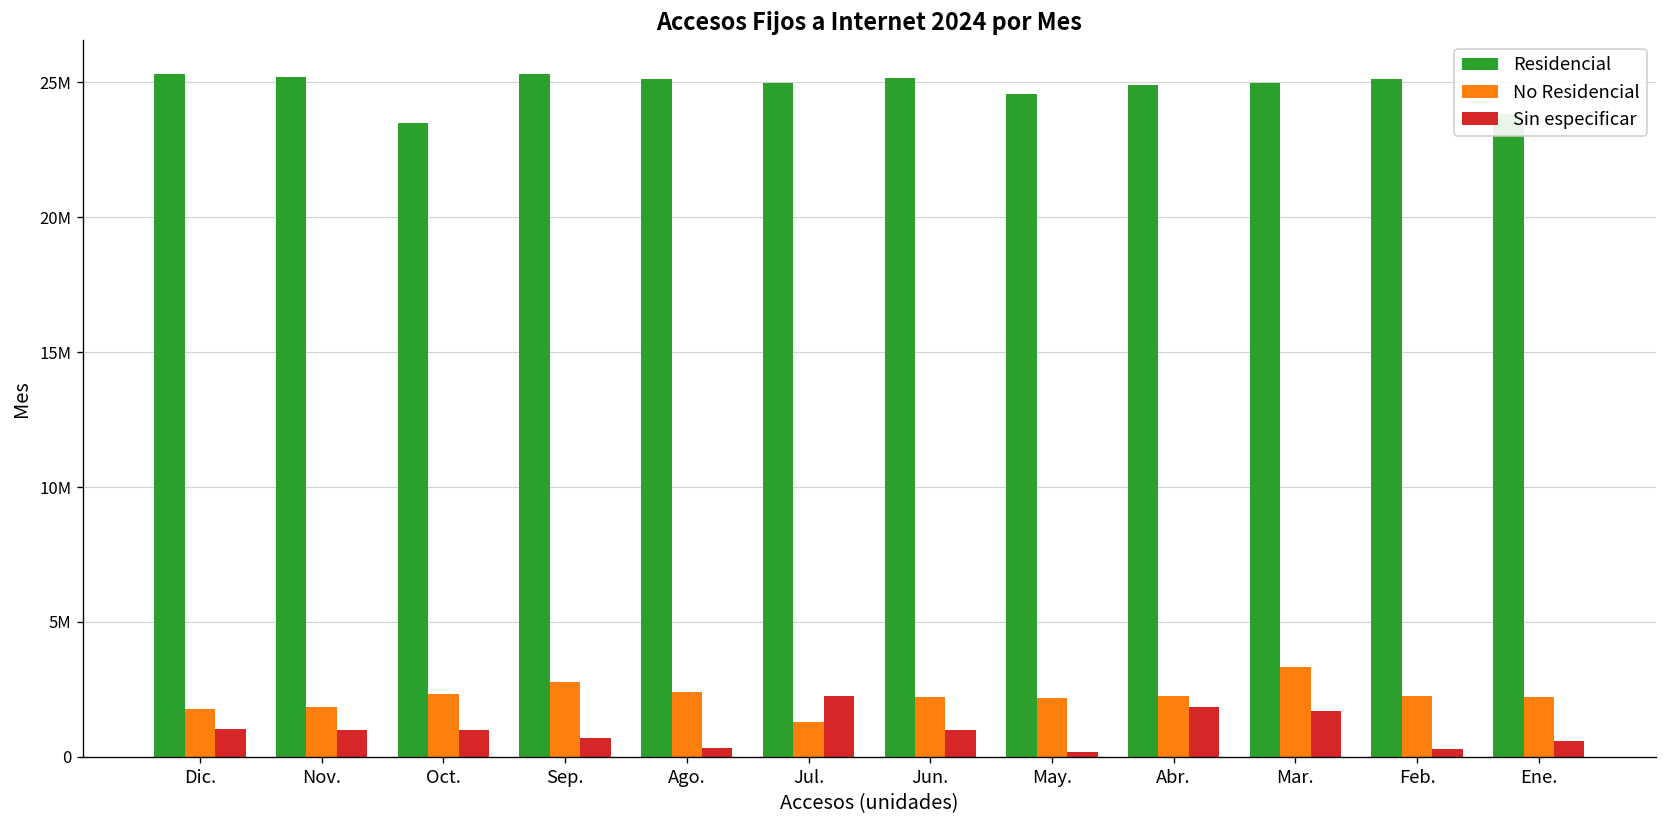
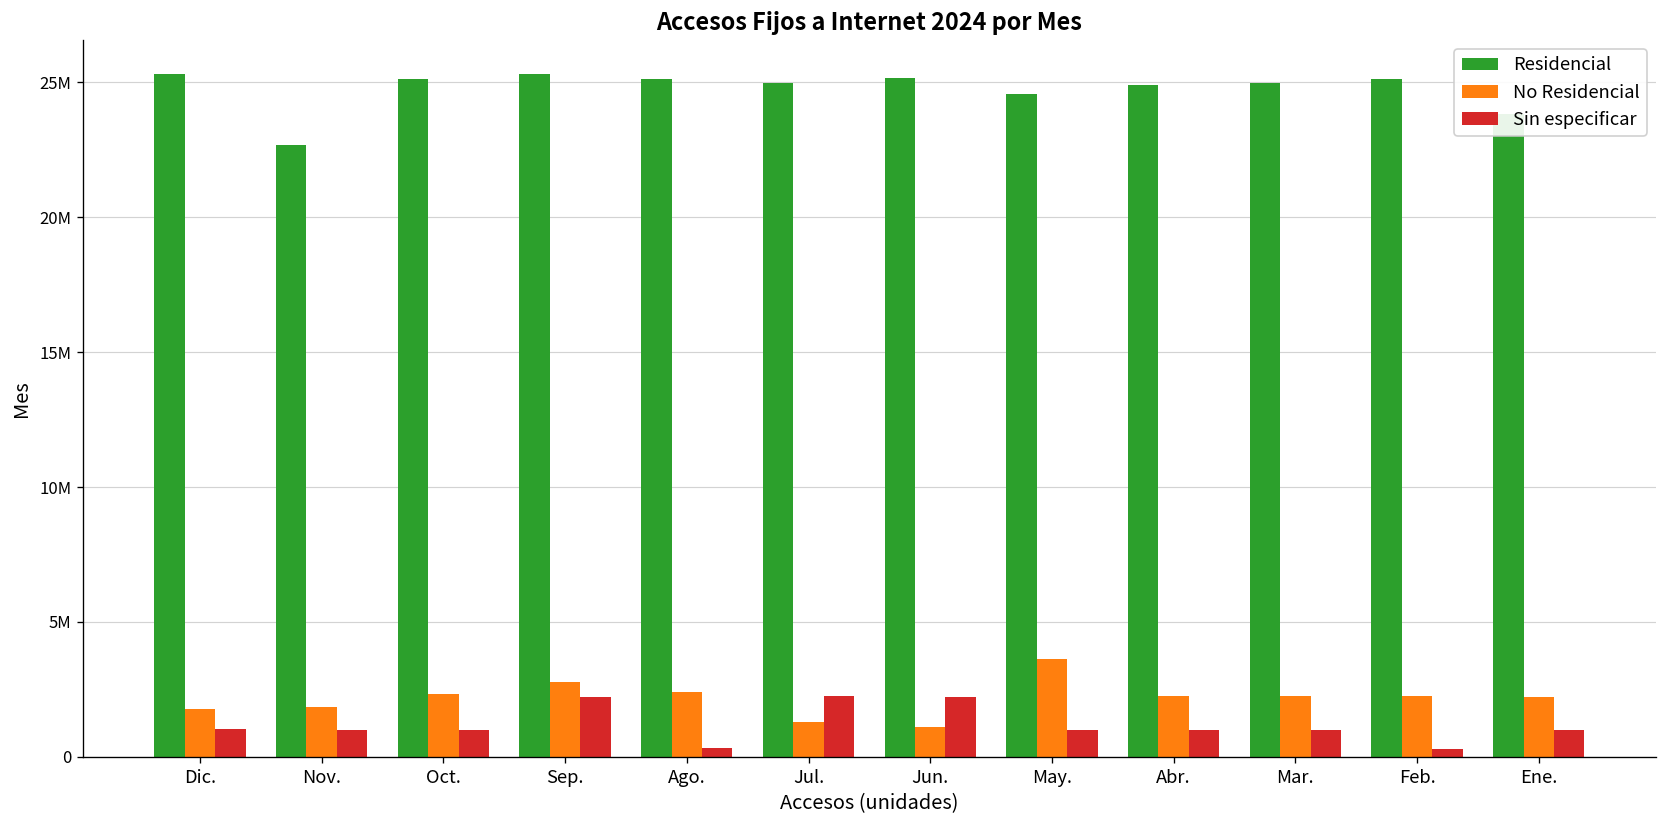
Residencial, Nov.: 25200000 -> 22700000
Residencial, Oct.: 23500000 -> 25100000
Sin especificar, Sep.: 700000 -> 2200000
No Residencial, Jun.: 2200000 -> 1100000
Sin especificar, Jun.: 1000000 -> 2200000
No Residencial, May.: 2200000 -> 3600000
Sin especificar, May.: 200000 -> 1000000
Sin especificar, Abr.: 1900000 -> 1000000
No Residencial, Mar.: 3300000 -> 2300000
Sin especificar, Mar.: 1700000 -> 1000000
Sin especificar, Ene.: 600000 -> 1000000
